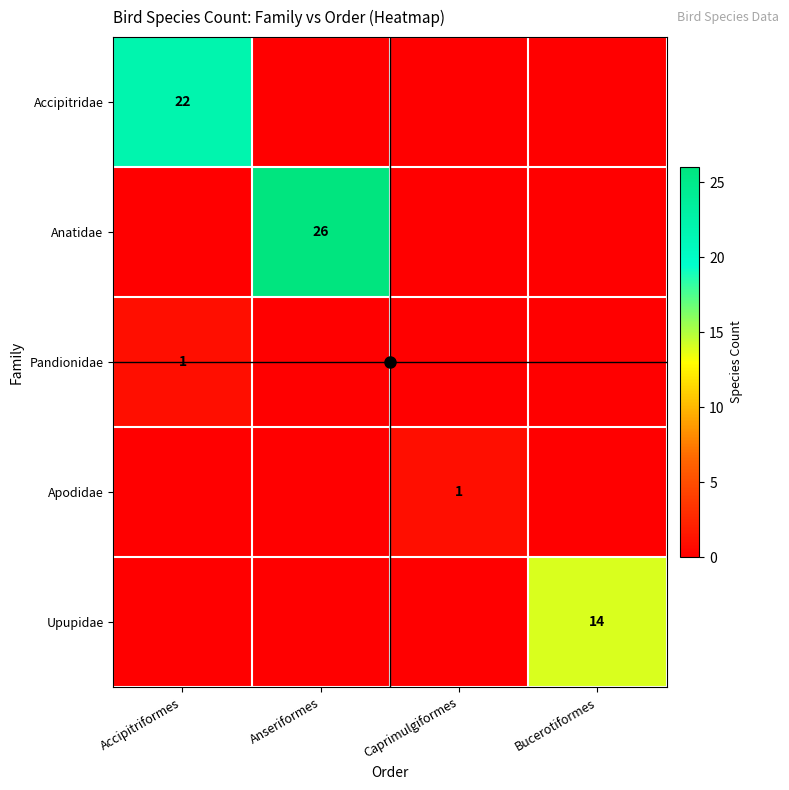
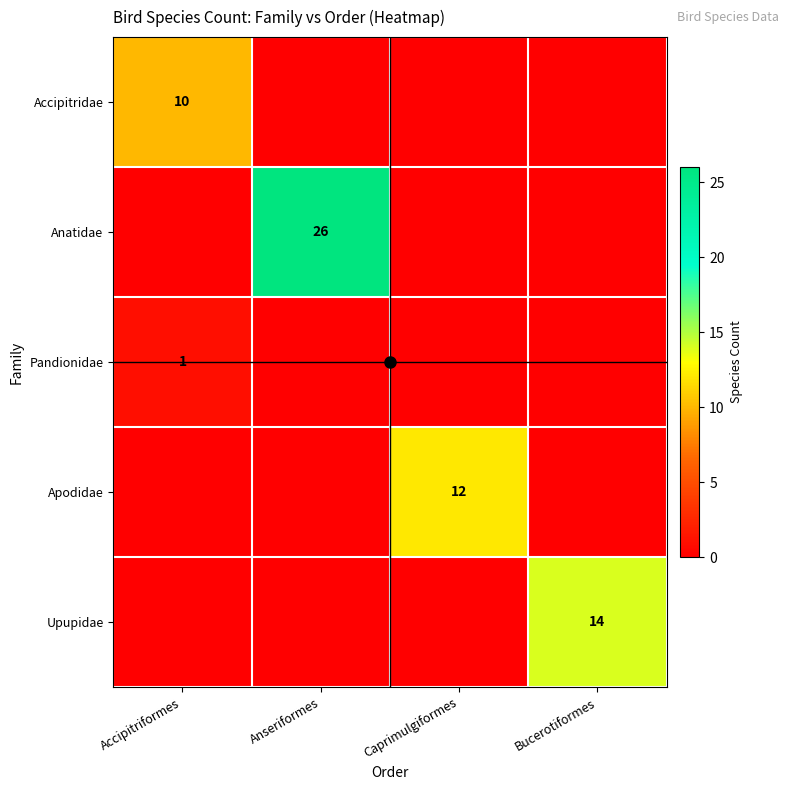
Accipitridae, Accipitriformes: 22 -> 10
Apodidae, Caprimulgiformes: 1 -> 12
